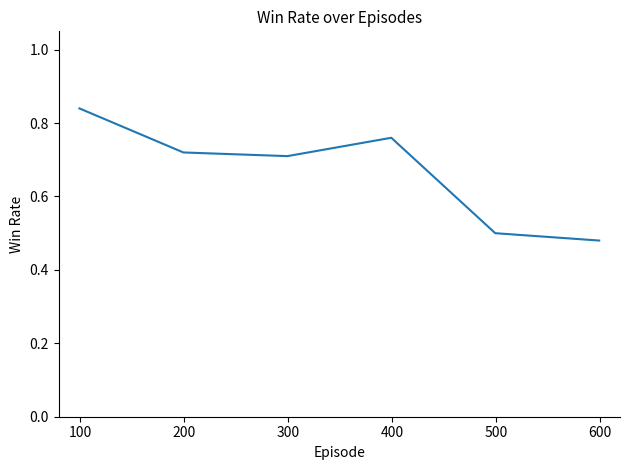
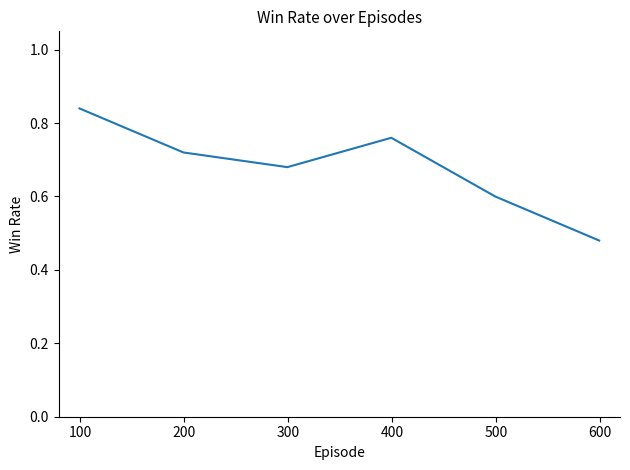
300: 0.71 -> 0.68
500: 0.5 -> 0.6
